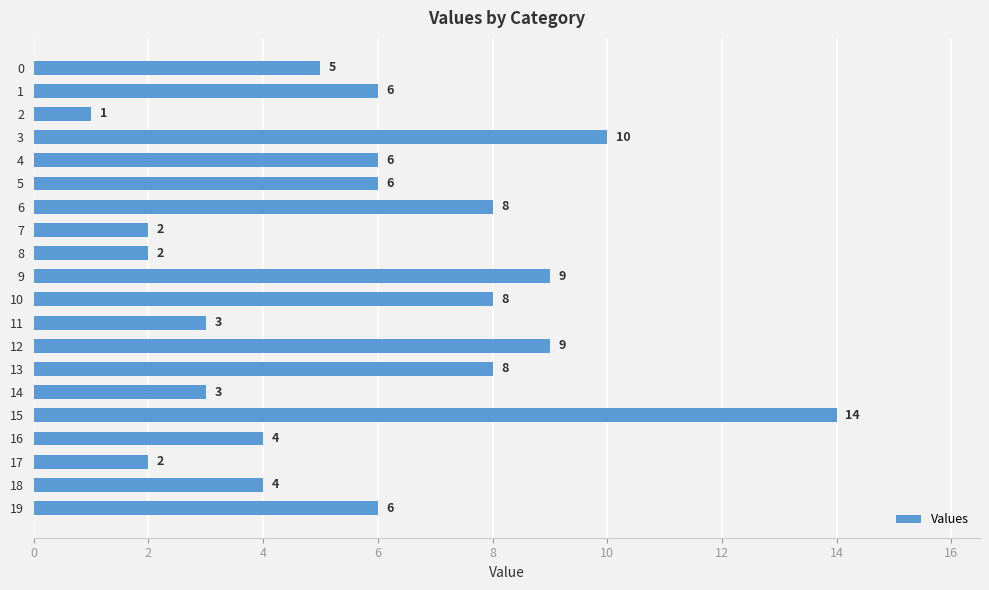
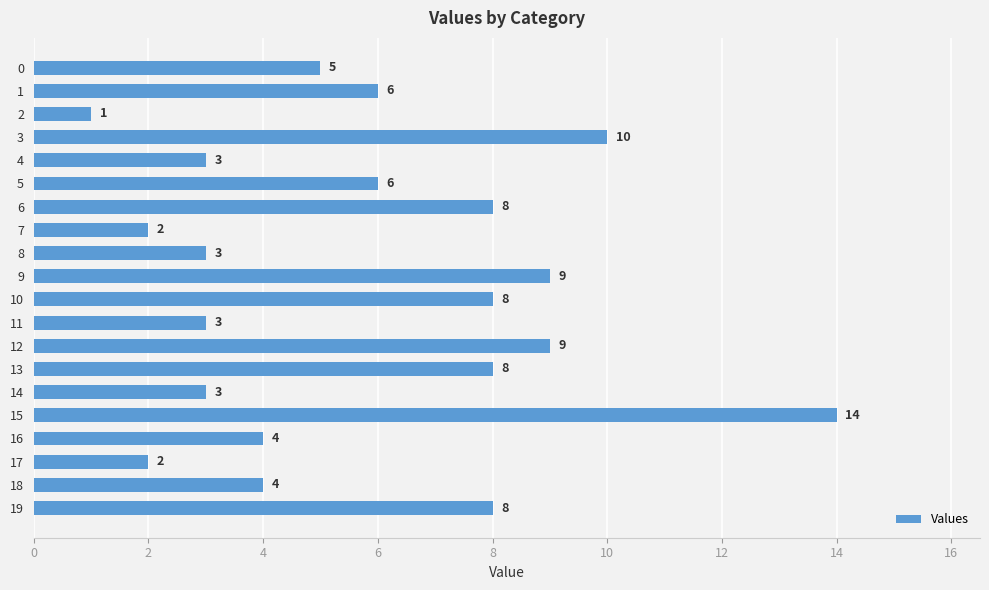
4: 6 -> 3
8: 2 -> 3
19: 6 -> 8
